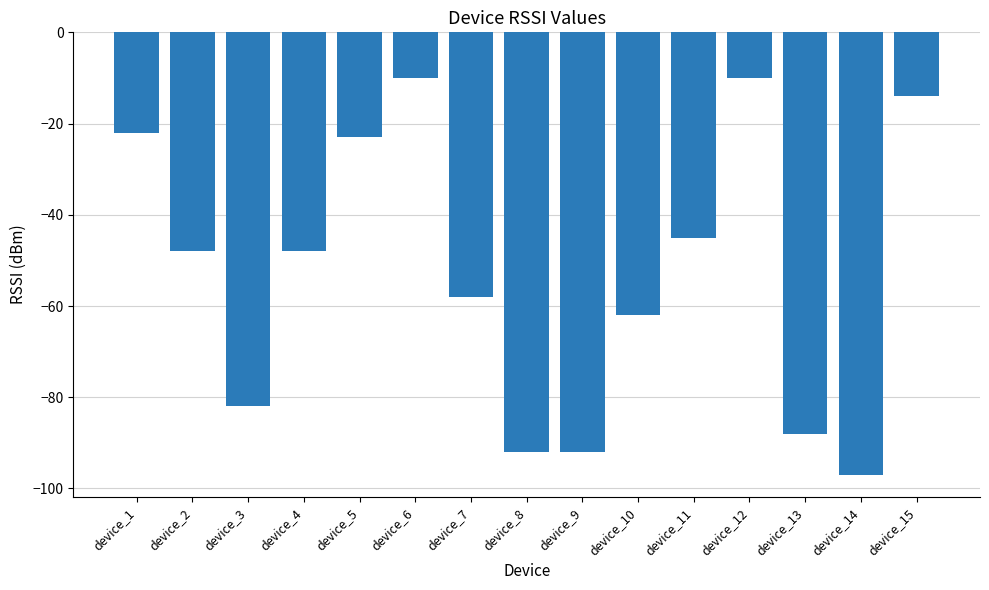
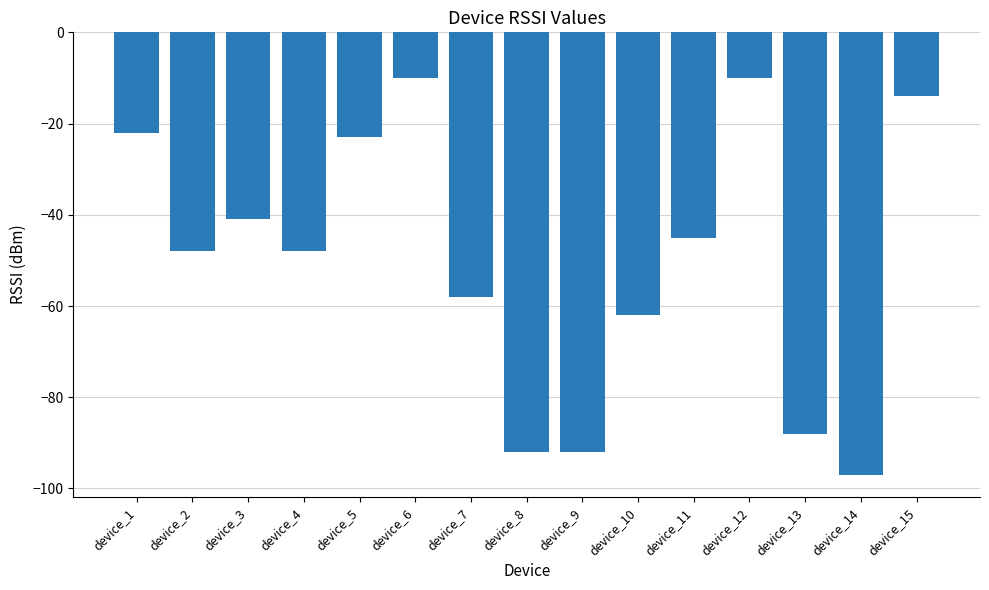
device_3: -82 -> -41
